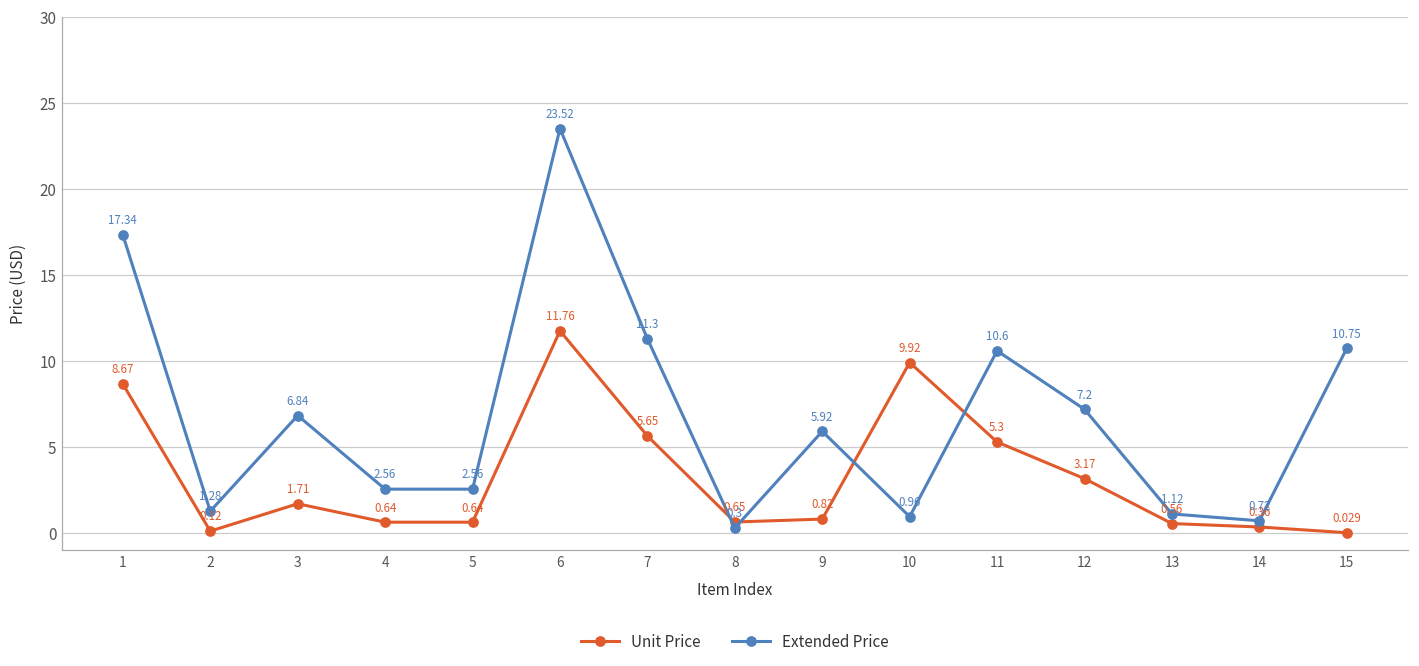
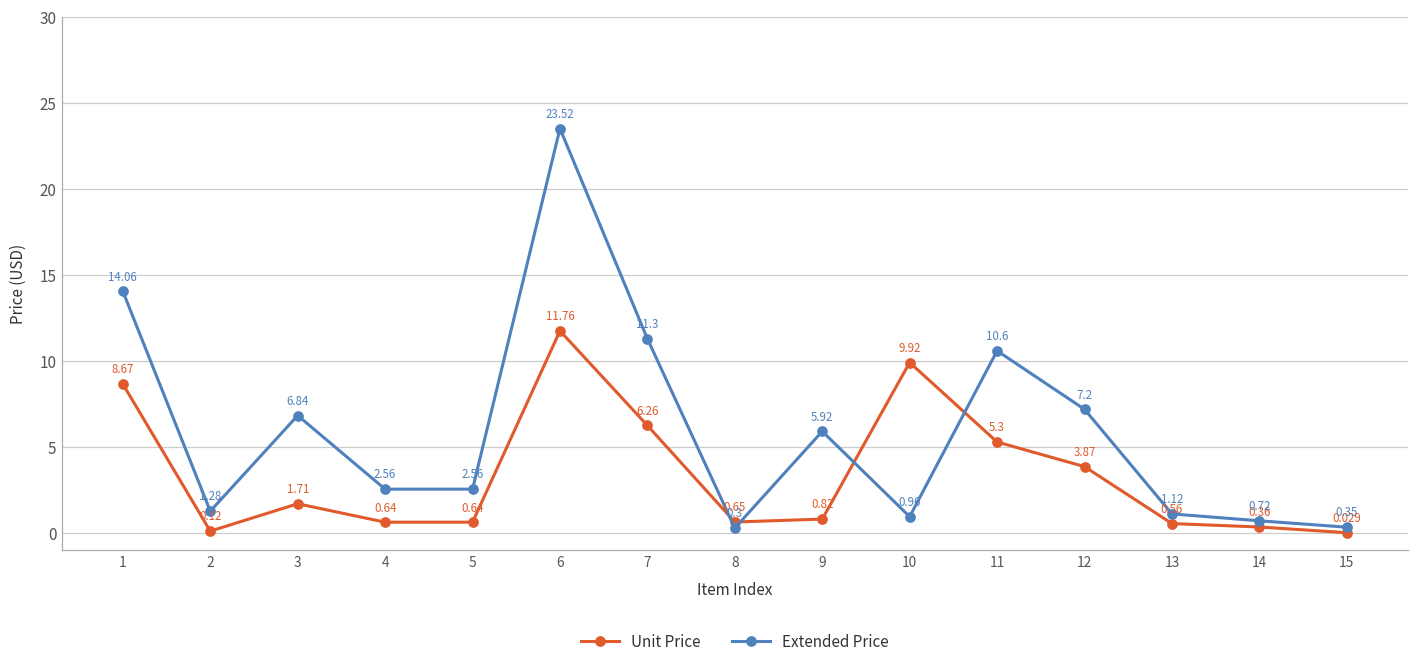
Extended Price, 1: 17.34 -> 14.06
Unit Price, 7: 5.65 -> 6.26
Unit Price, 12: 3.17 -> 3.87
Extended Price, 15: 10.75 -> 0.35
